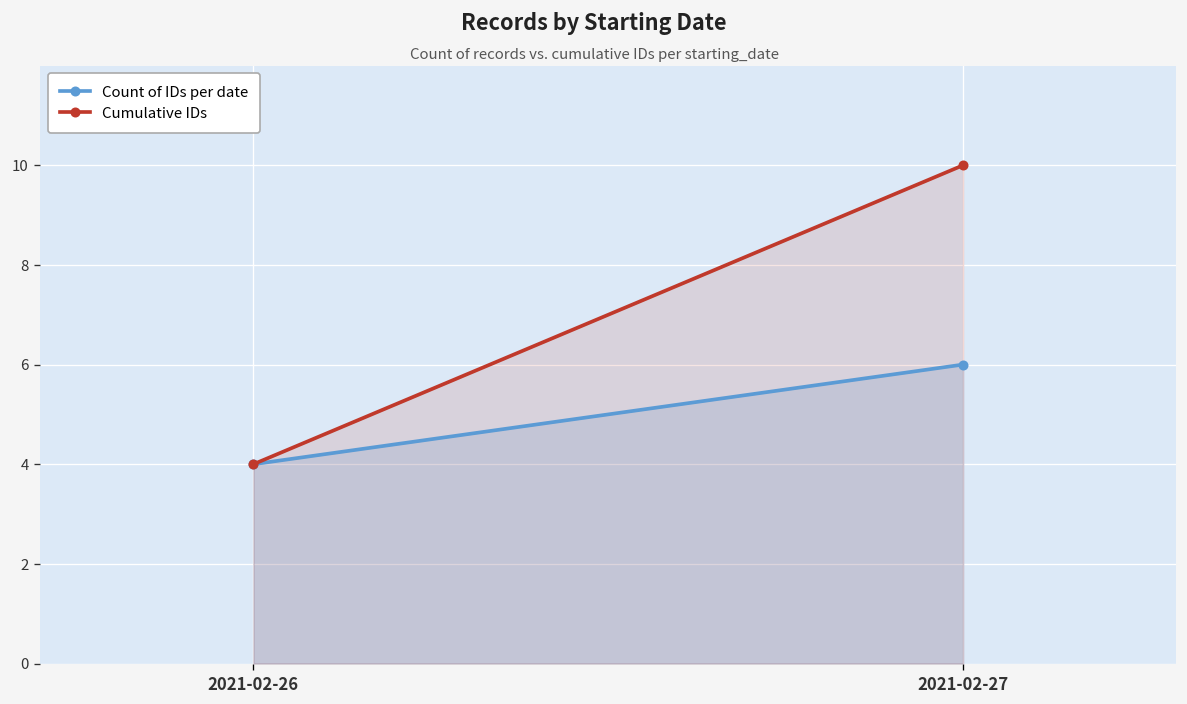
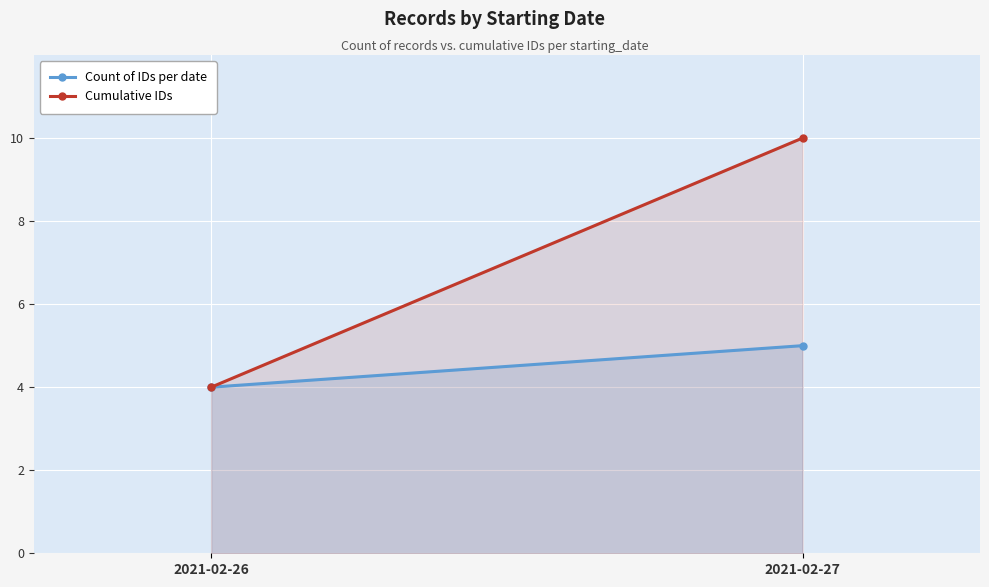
Count of IDs per date, 2021-02-27: 6 -> 5
